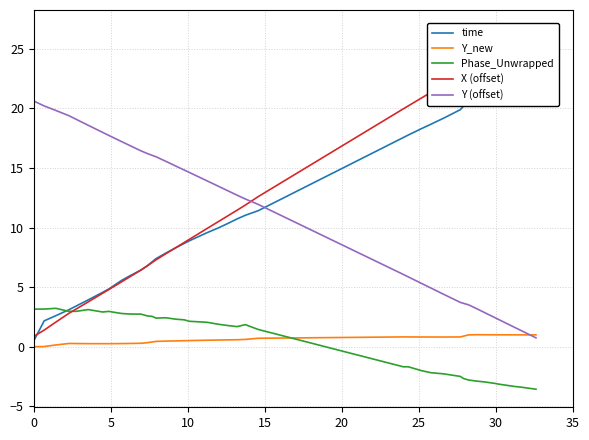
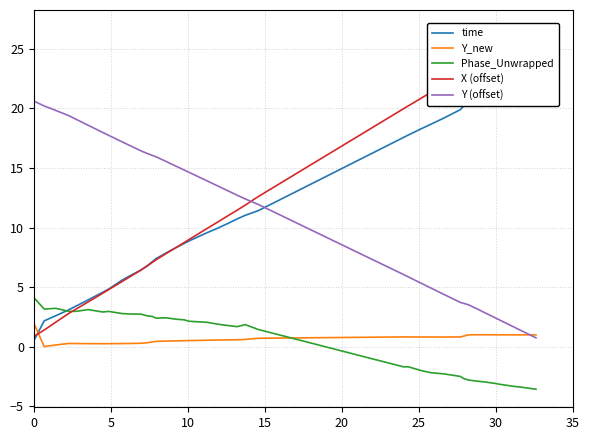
Y_new, 0: 0 -> 2
Phase_Unwrapped, 0: 3.2 -> 4.1
